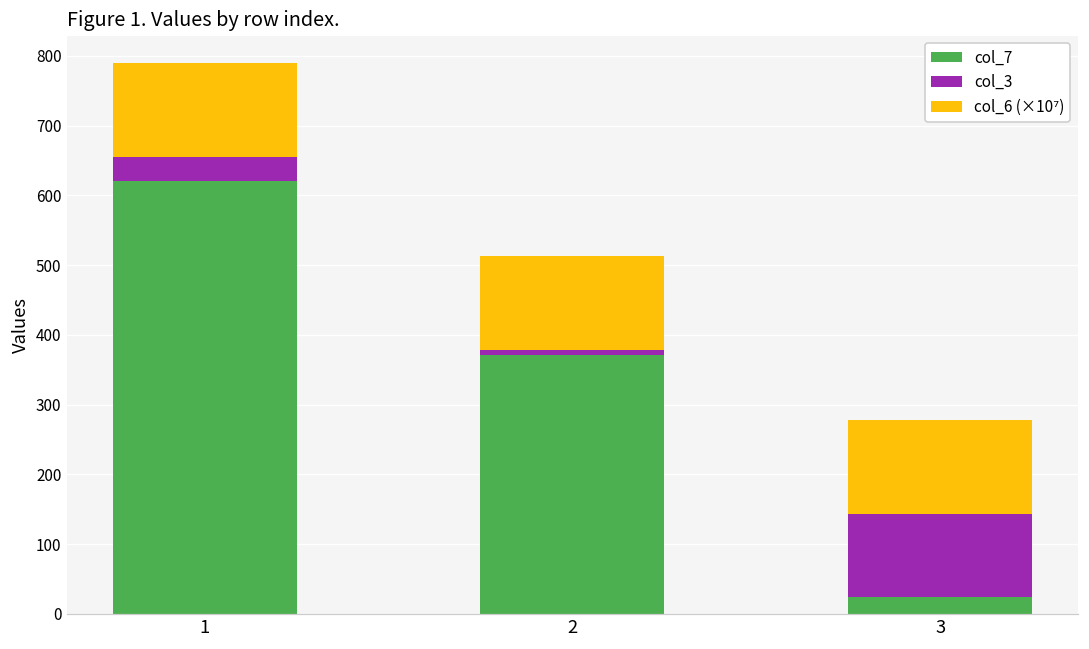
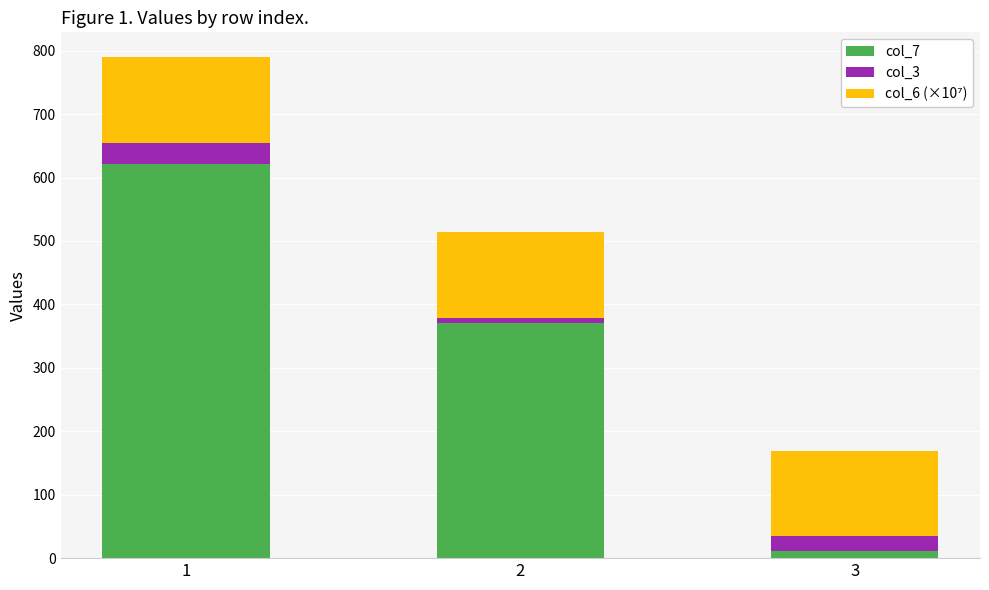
col_7, 3: 30 -> 10
col_3, 3: 120 -> 20
